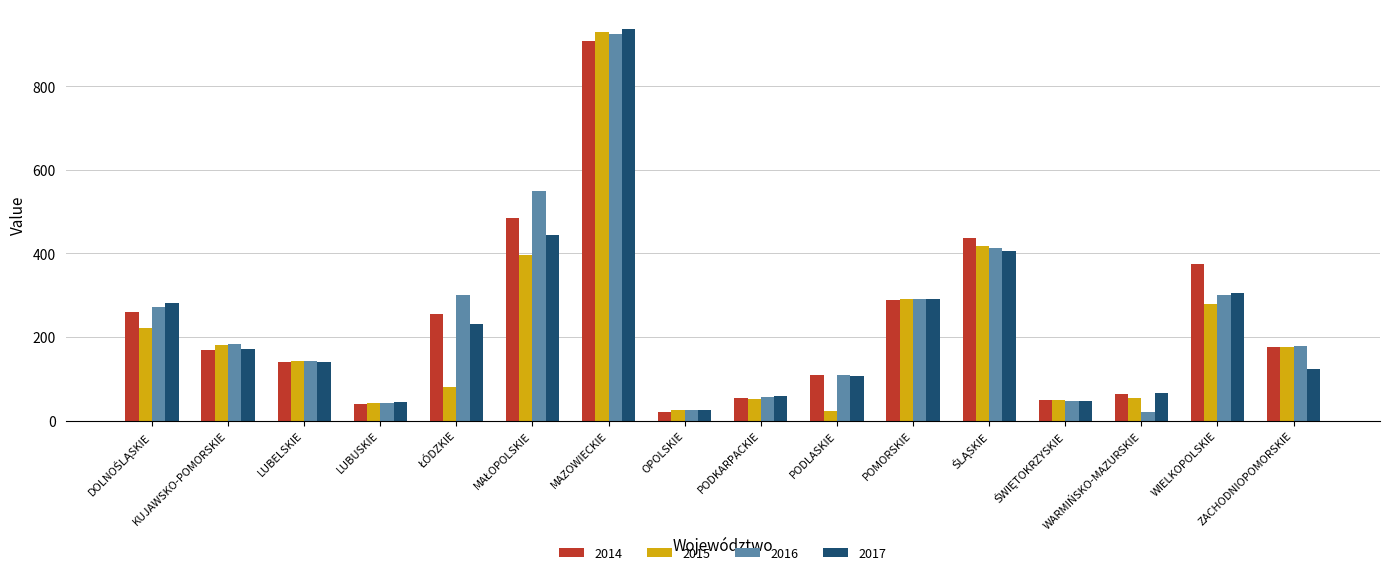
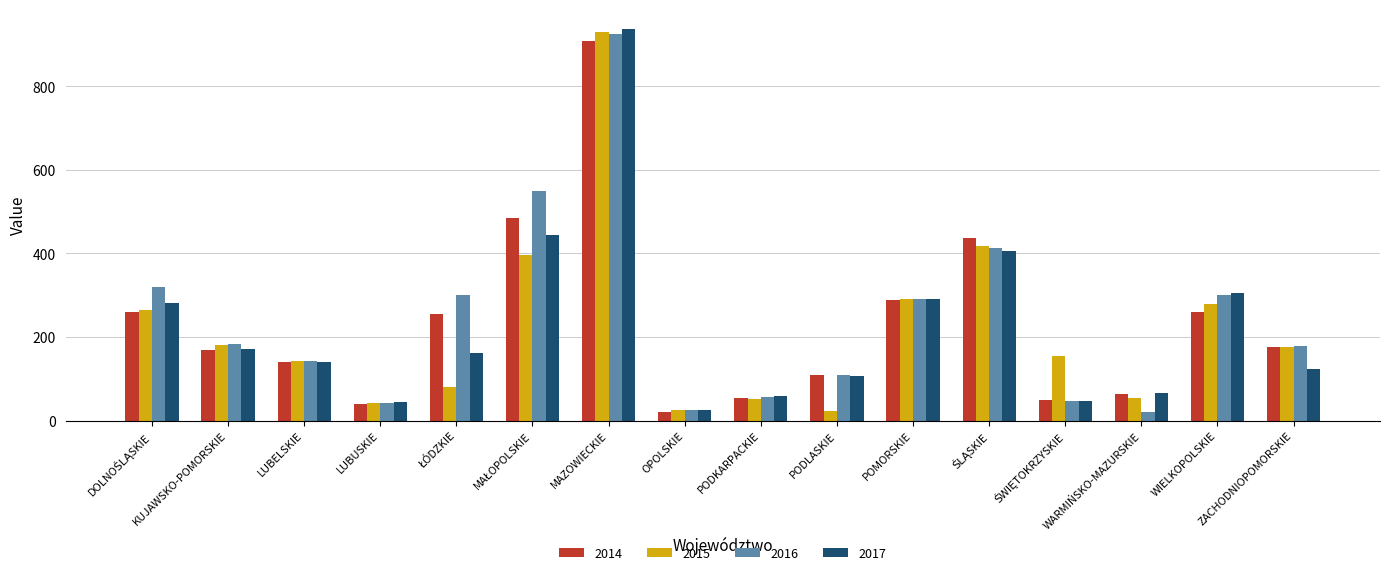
2015, DOLNOŚLĄSKIE: 220 -> 260
2016, DOLNOŚLĄSKIE: 270 -> 320
2017, ŁÓDZKIE: 230 -> 160
2015, ŚWIĘTOKRZYSKIE: 50 -> 150
2014, WIELKOPOLSKIE: 380 -> 260
